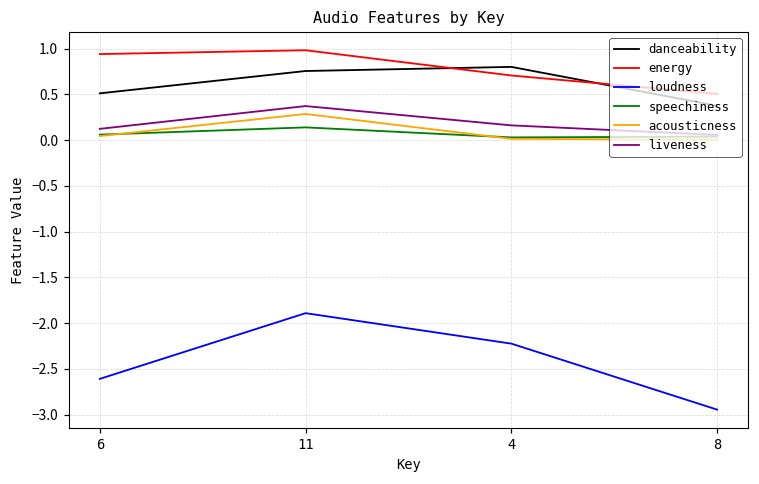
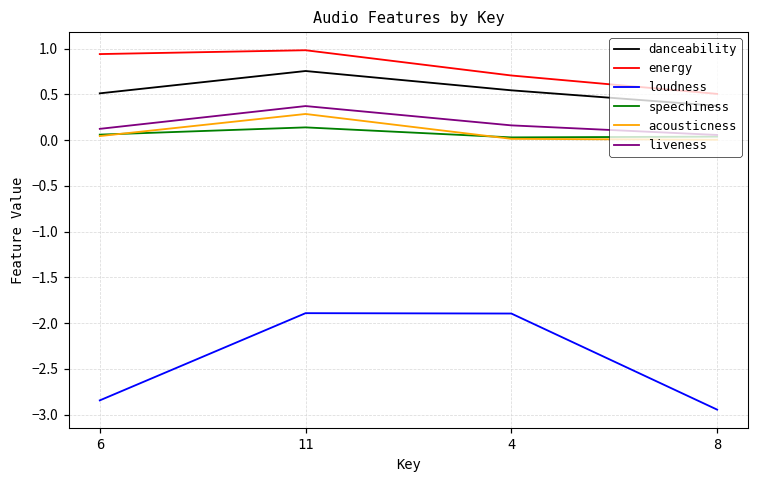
loudness, 6: -2.6 -> -2.8
danceability, 4: 0.8 -> 0.5
loudness, 4: -2.2 -> -1.9
